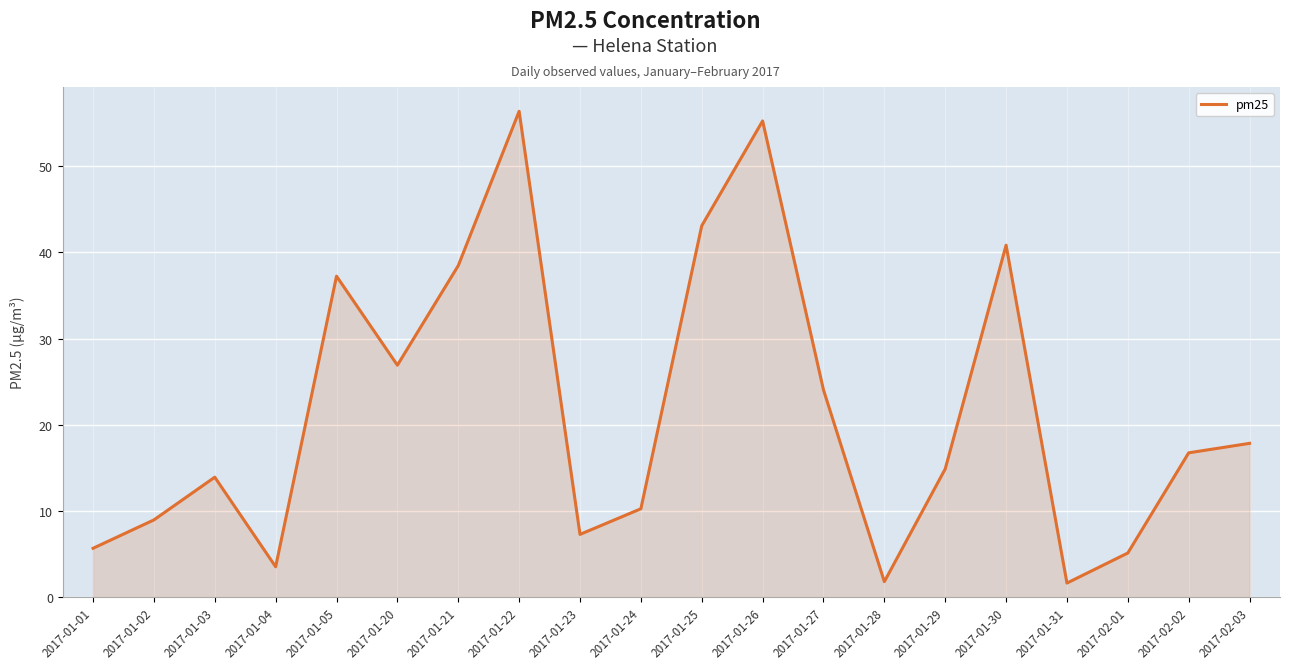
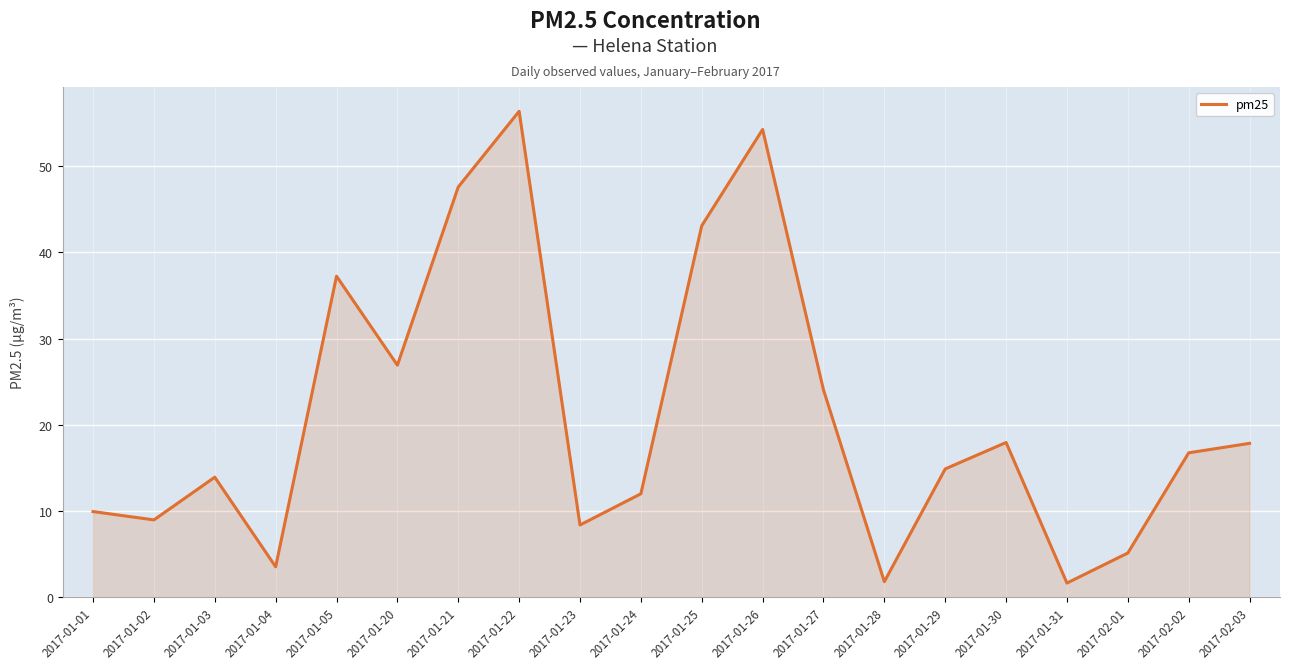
2017-01-01: 6 -> 10
2017-01-21: 38 -> 48
2017-01-23: 7 -> 8
2017-01-24: 10 -> 12
2017-01-26: 55 -> 54
2017-01-30: 41 -> 18
